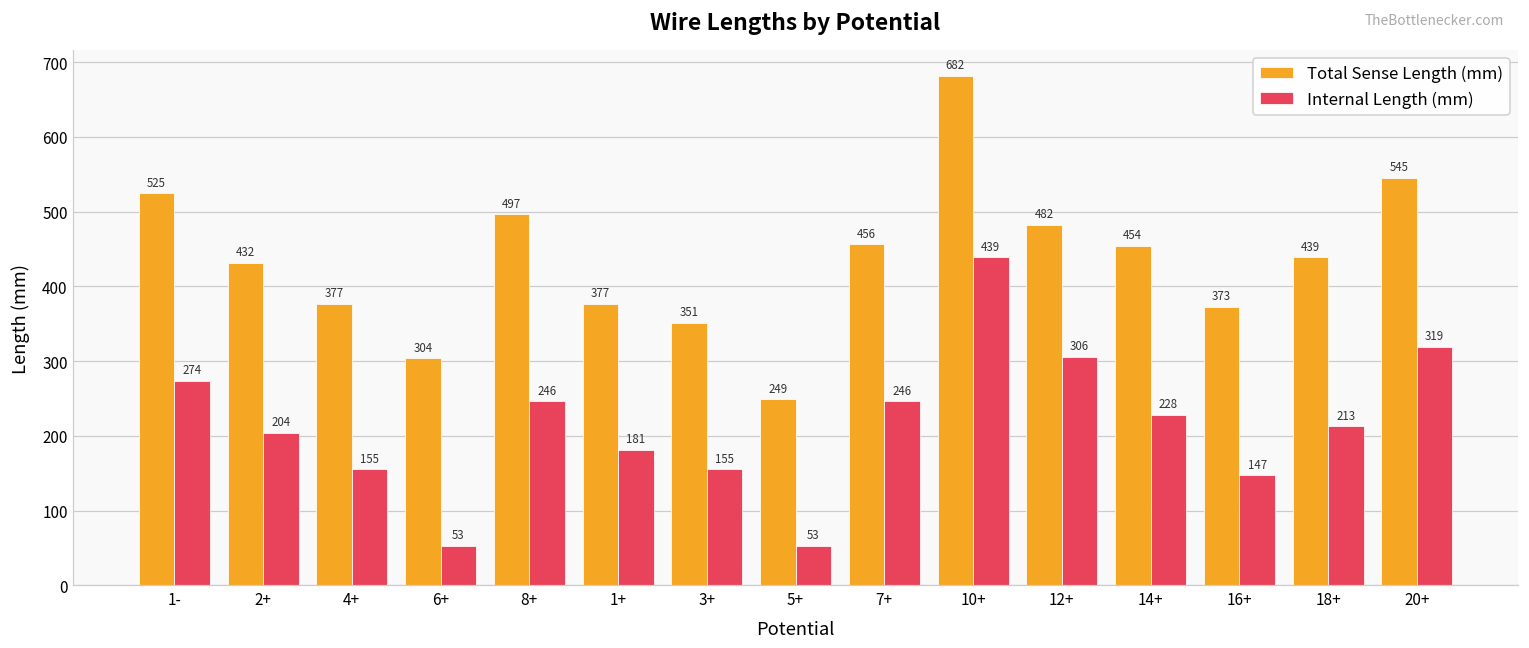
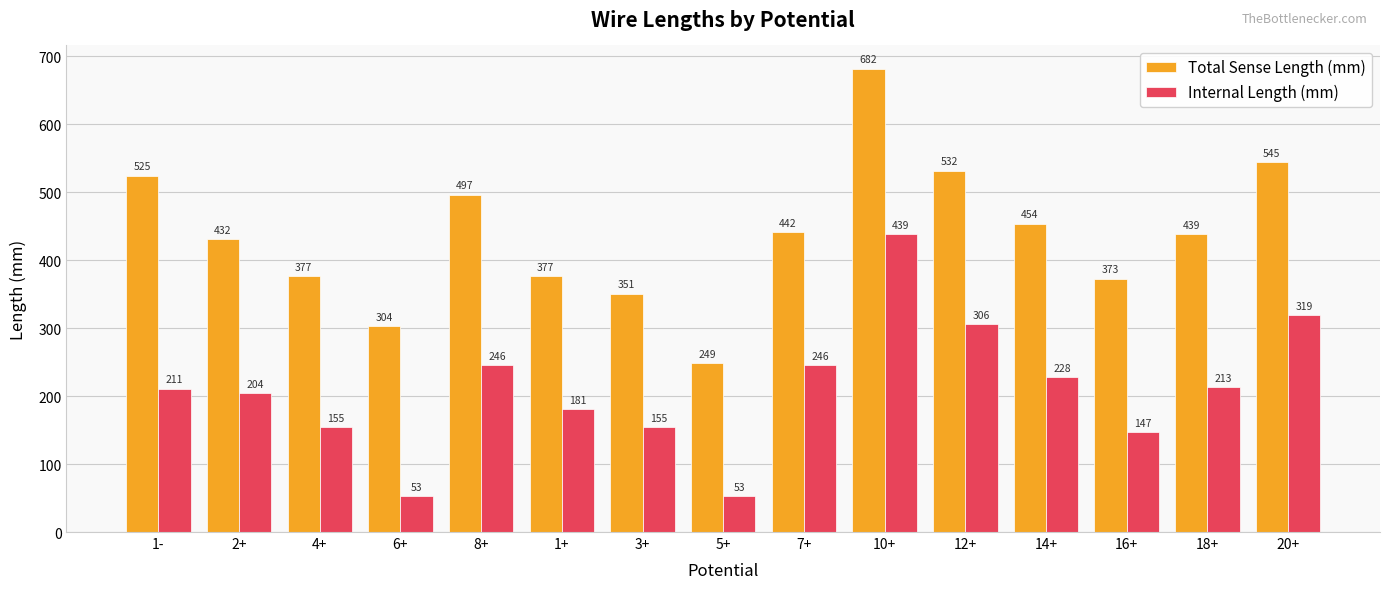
Internal Length (mm), 1-: 274 -> 211
Total Sense Length (mm), 7+: 456 -> 442
Total Sense Length (mm), 12+: 482 -> 532
